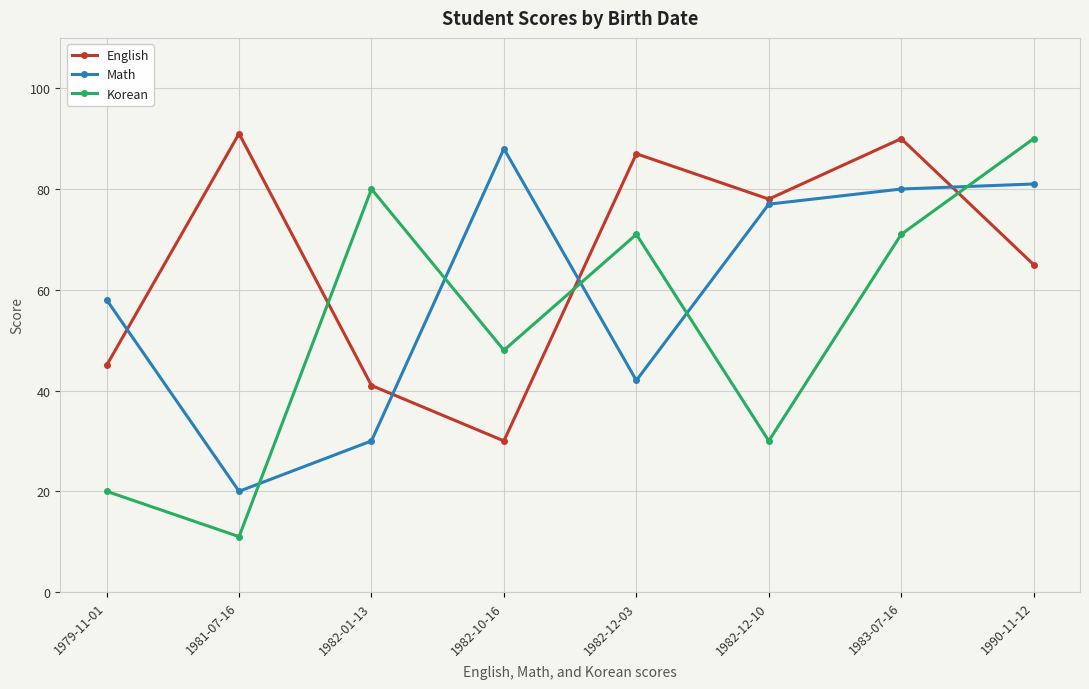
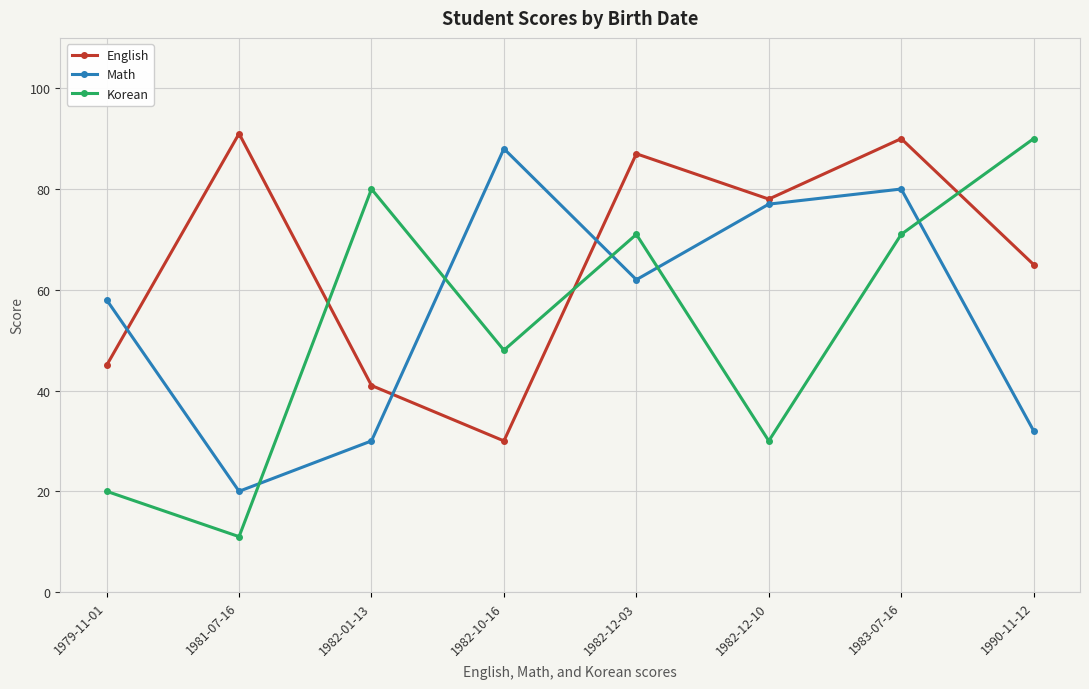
Math, 1982-12-03: 42 -> 62
Math, 1990-11-12: 81 -> 32
